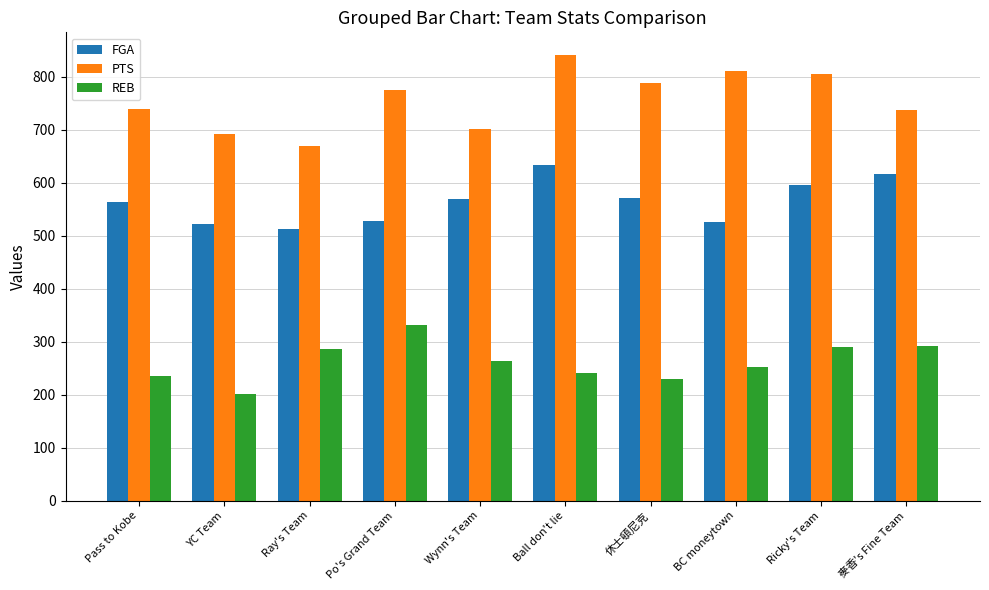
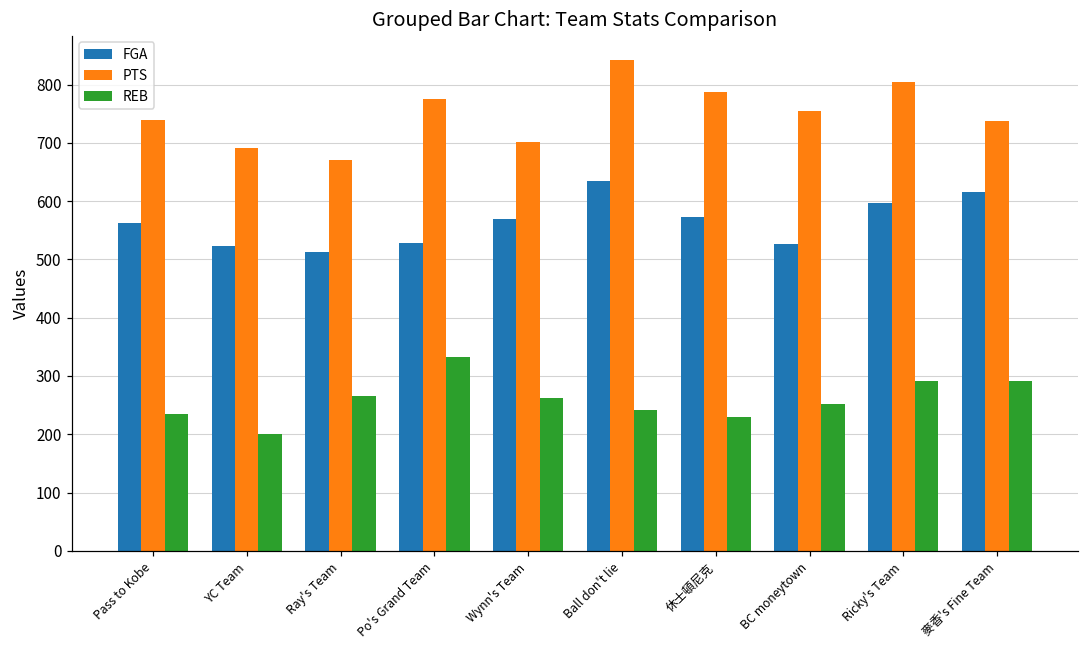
REB, Ray's Team: 290 -> 270
PTS, BC moneytown: 810 -> 750
